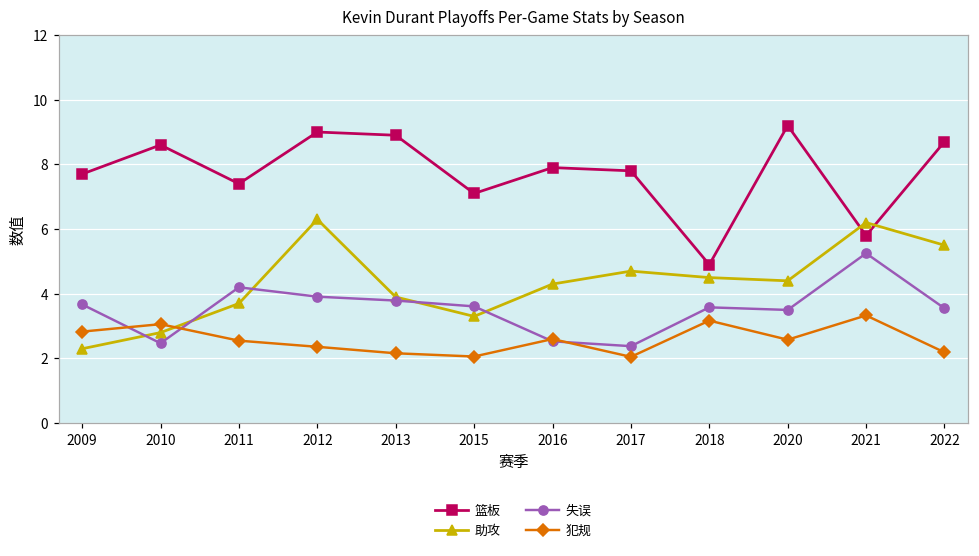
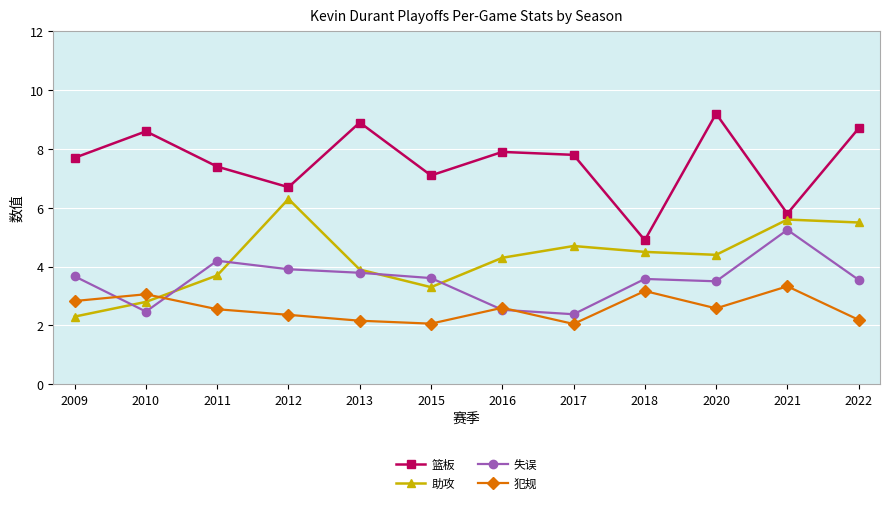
篮板, 2012: 9.0 -> 6.7
助攻, 2021: 6.2 -> 5.6
